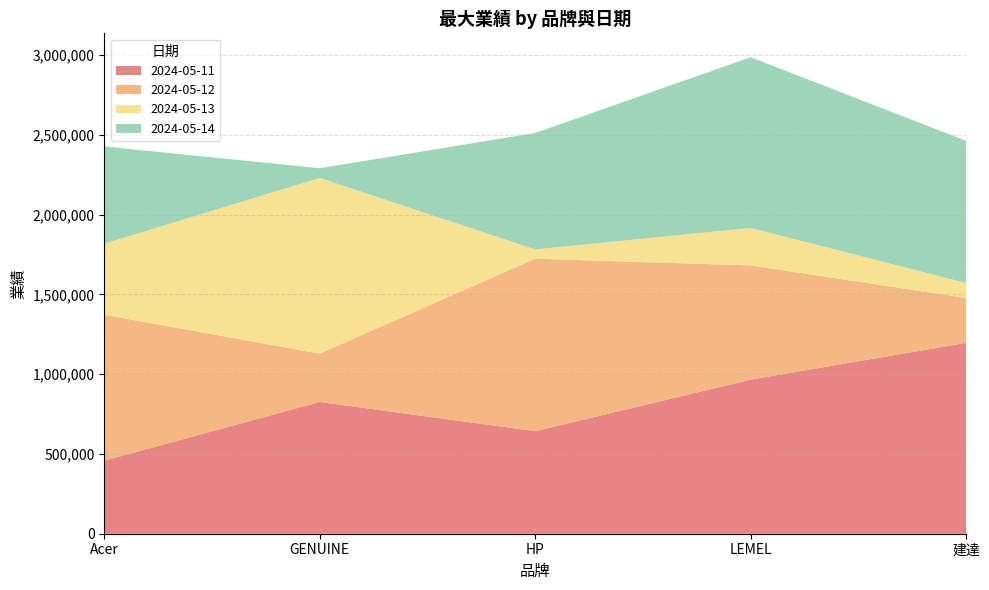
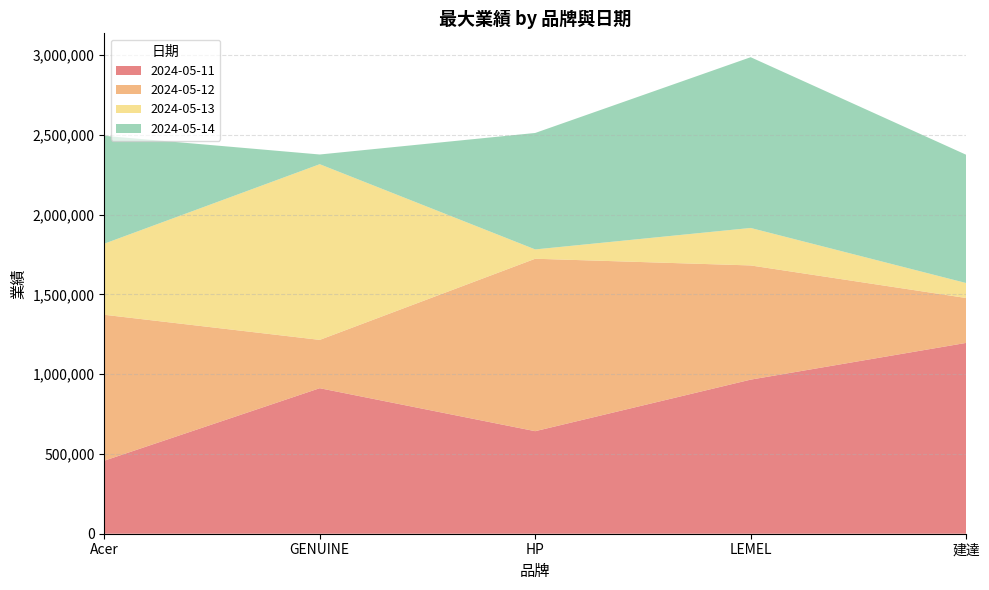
2024-05-14, Acer: 610,000 -> 680,000
2024-05-11, GENUINE: 830,000 -> 910,000
2024-05-14, 建達: 890,000 -> 800,000
